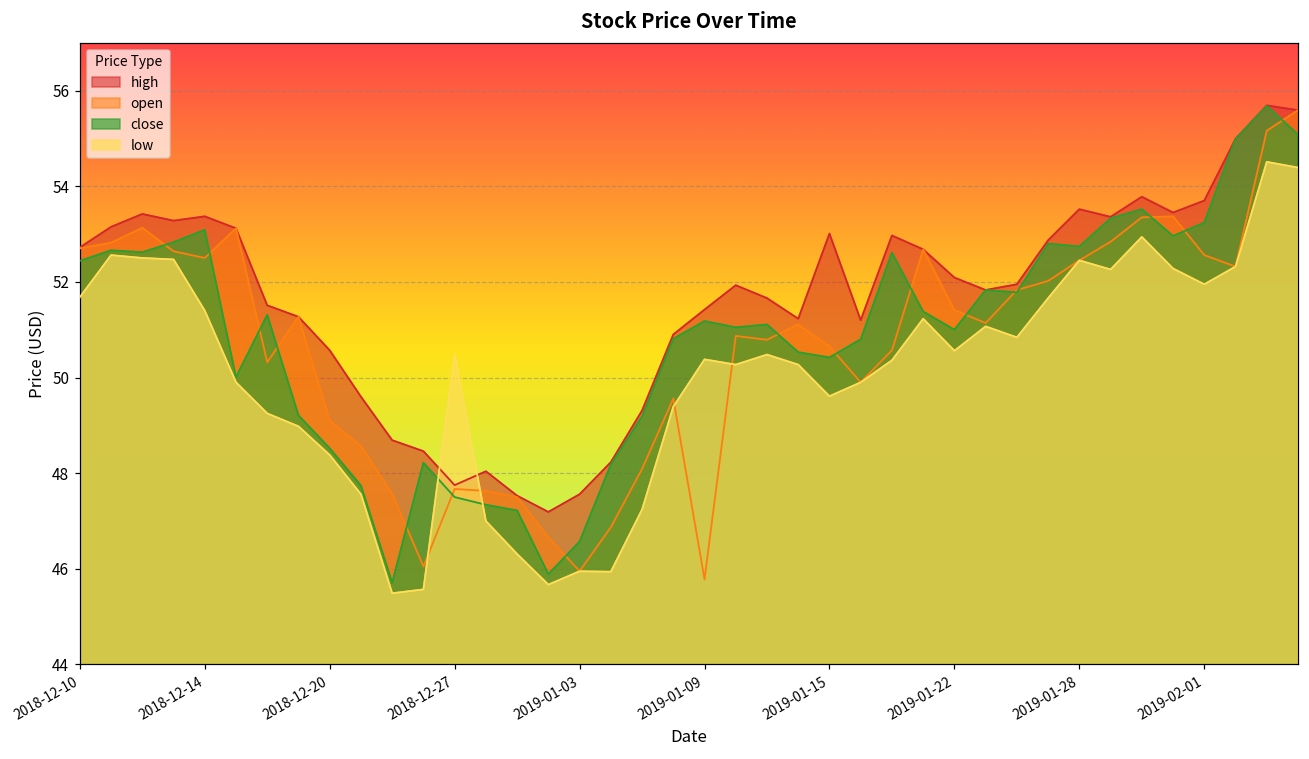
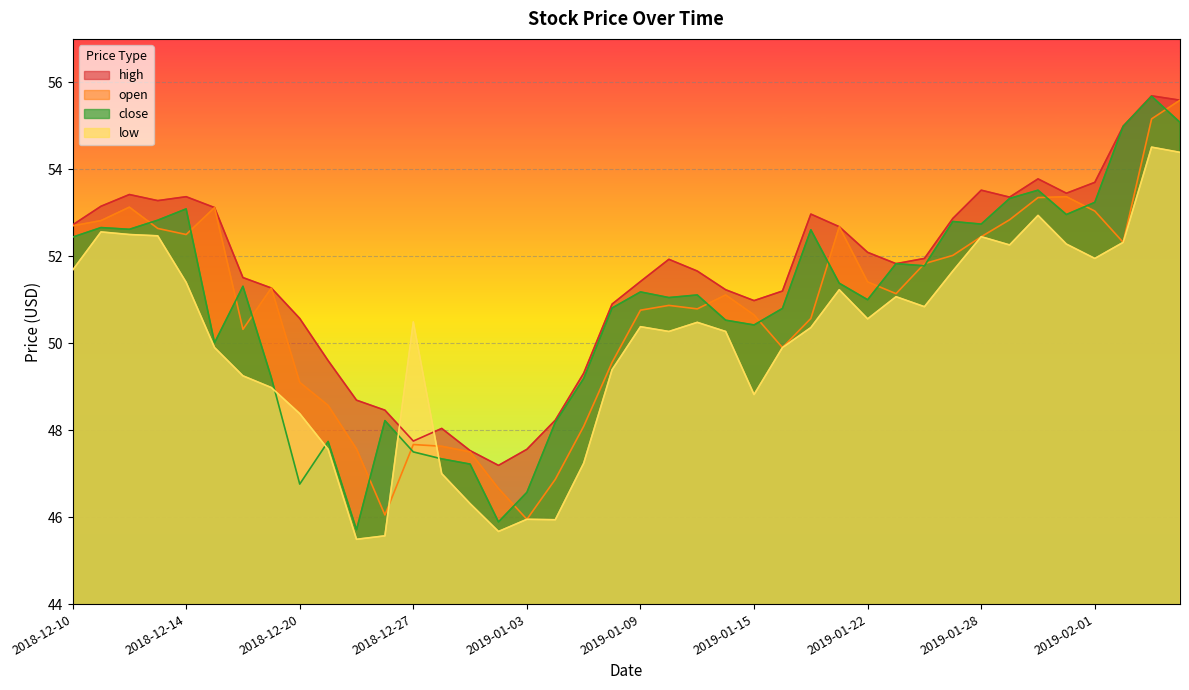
close, 2018-12-20: 48.5 -> 46.8
open, 2019-01-09: 45.8 -> 50.8
high, 2019-01-15: 53.0 -> 51.0
low, 2019-01-15: 49.6 -> 48.8
open, 2019-02-01: 52.6 -> 53.0
